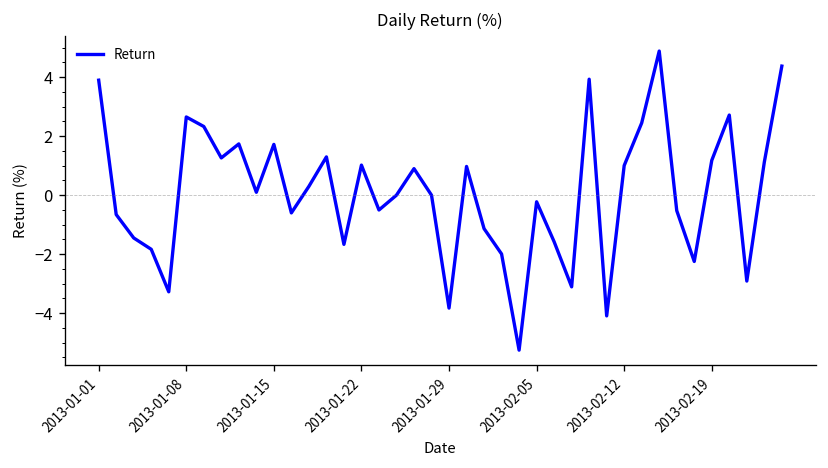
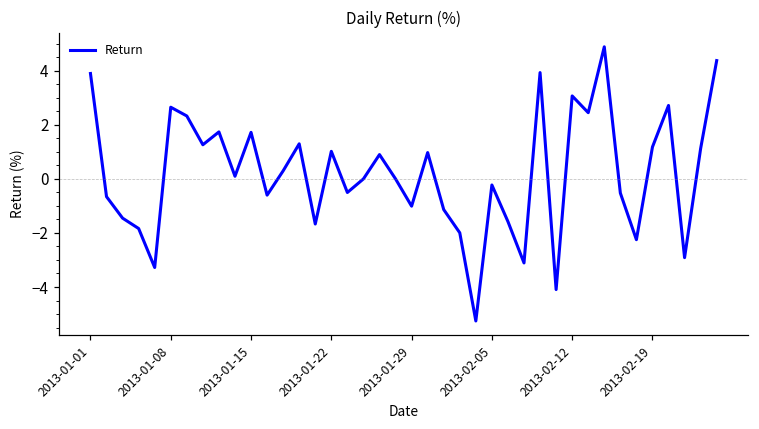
2013-01-29: -3.8 -> -1.0
2013-02-12: 1.0 -> 3.1
